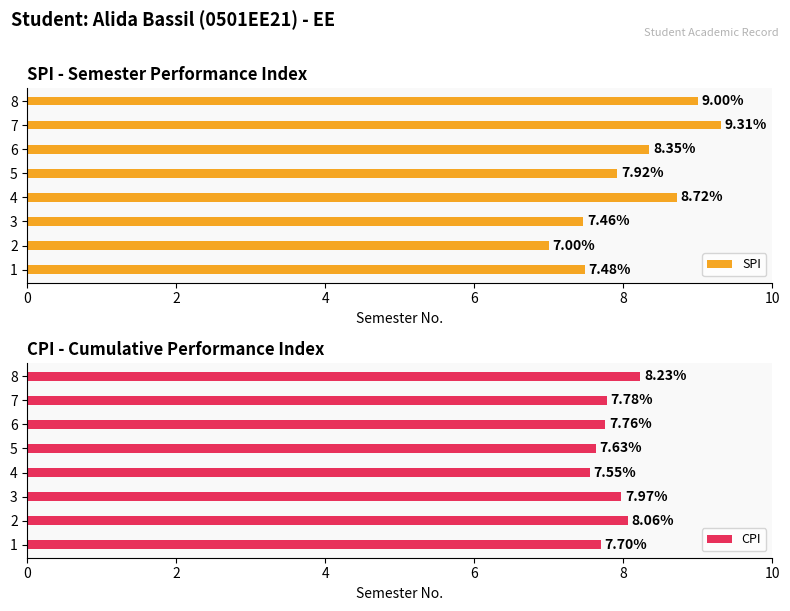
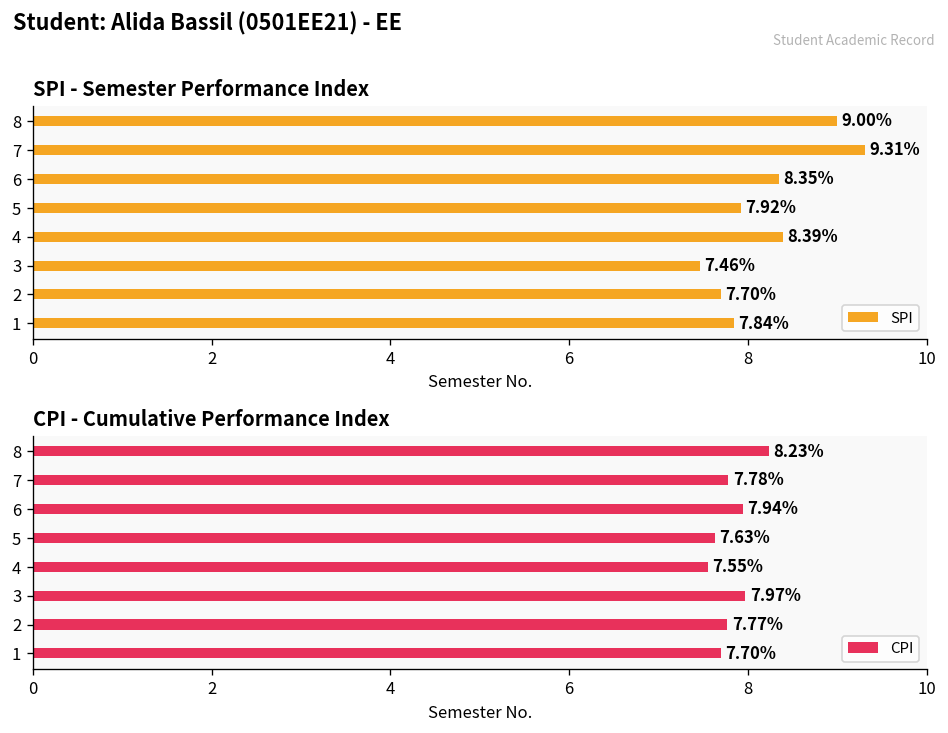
SPI - Semester Performance Index, 4: 8.72% -> 8.39%
SPI - Semester Performance Index, 2: 7.00% -> 7.70%
SPI - Semester Performance Index, 1: 7.48% -> 7.84%
CPI - Cumulative Performance Index, 6: 7.76% -> 7.94%
CPI - Cumulative Performance Index, 2: 8.06% -> 7.77%
